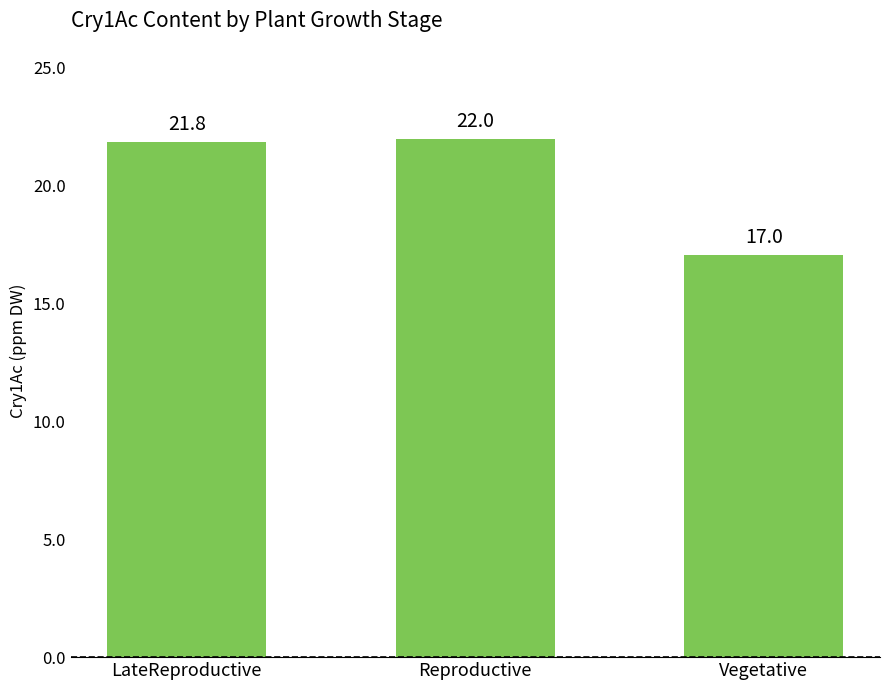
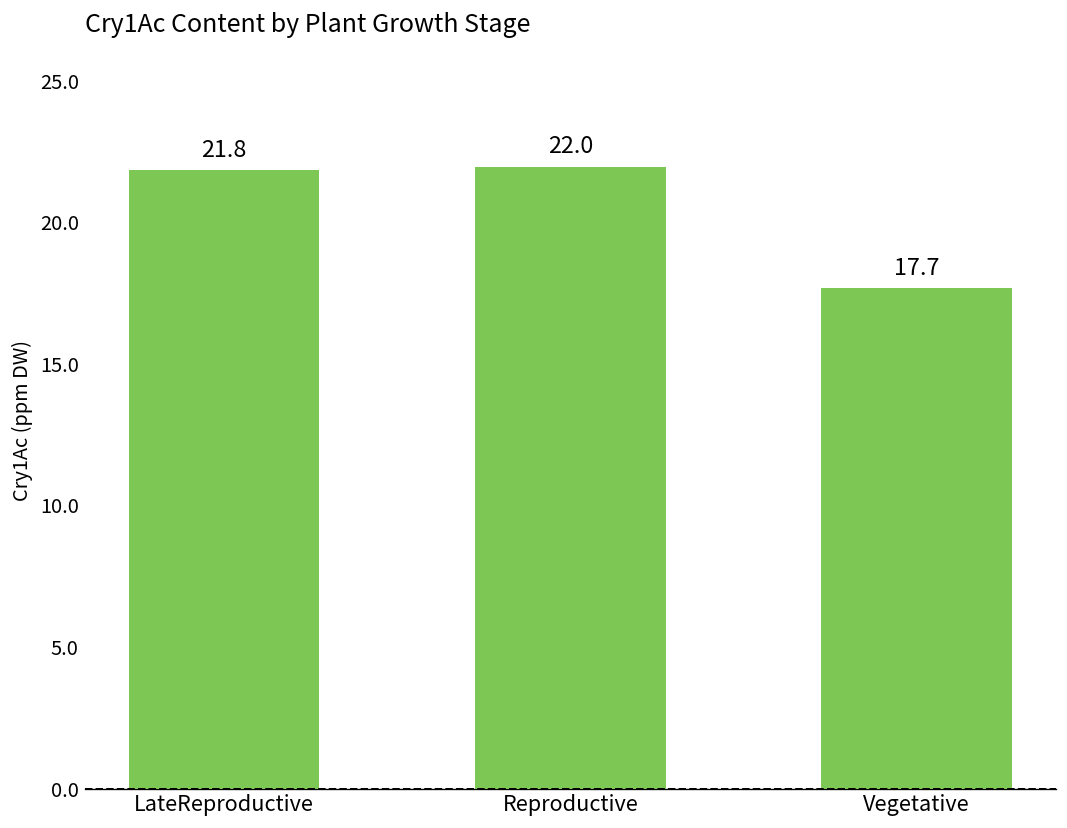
Vegetative: 17.0 -> 17.7
